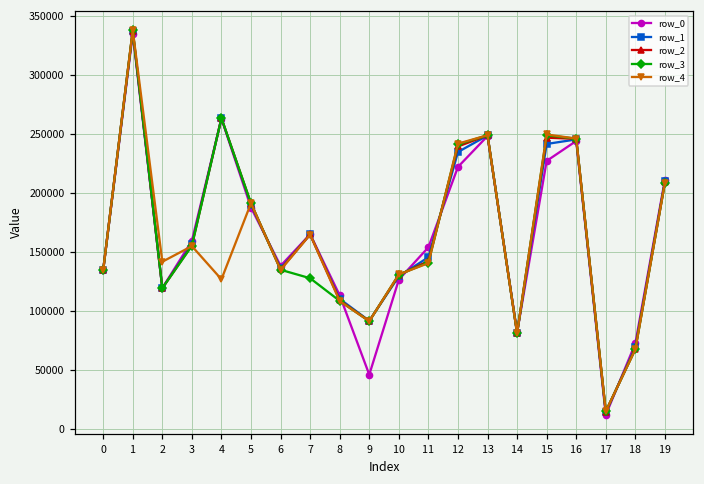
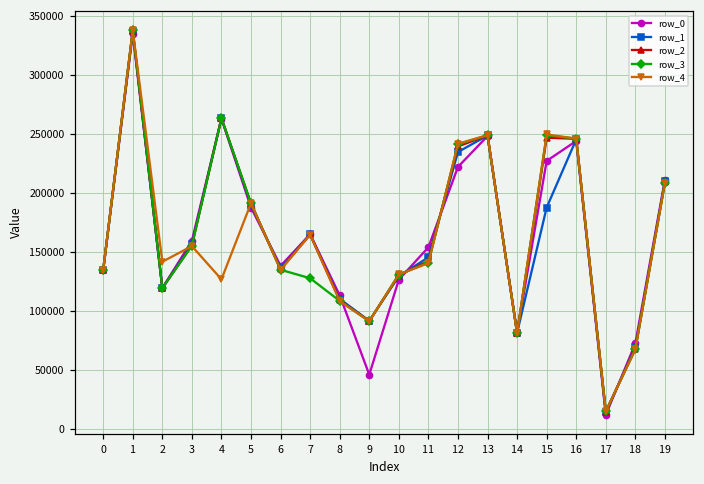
row_1, 15: 242000 -> 188000
